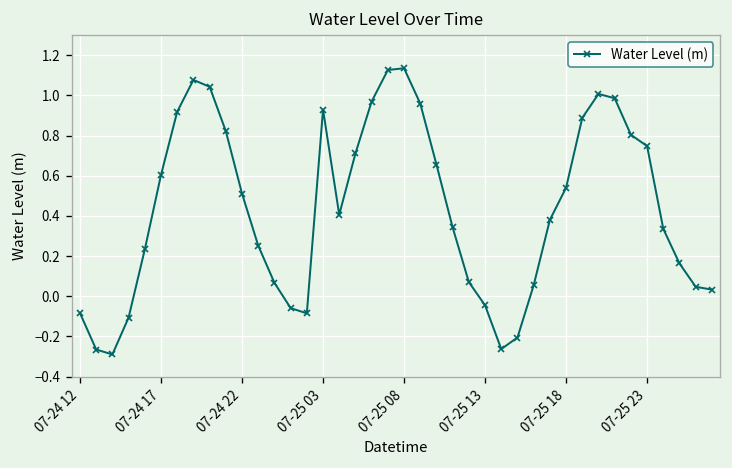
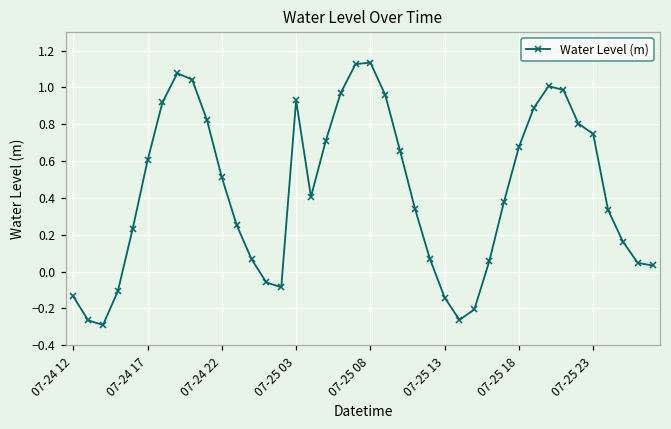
07-24 12: -0.08 -> -0.14
07-25 13: -0.05 -> -0.14
07-25 18: 0.54 -> 0.68
